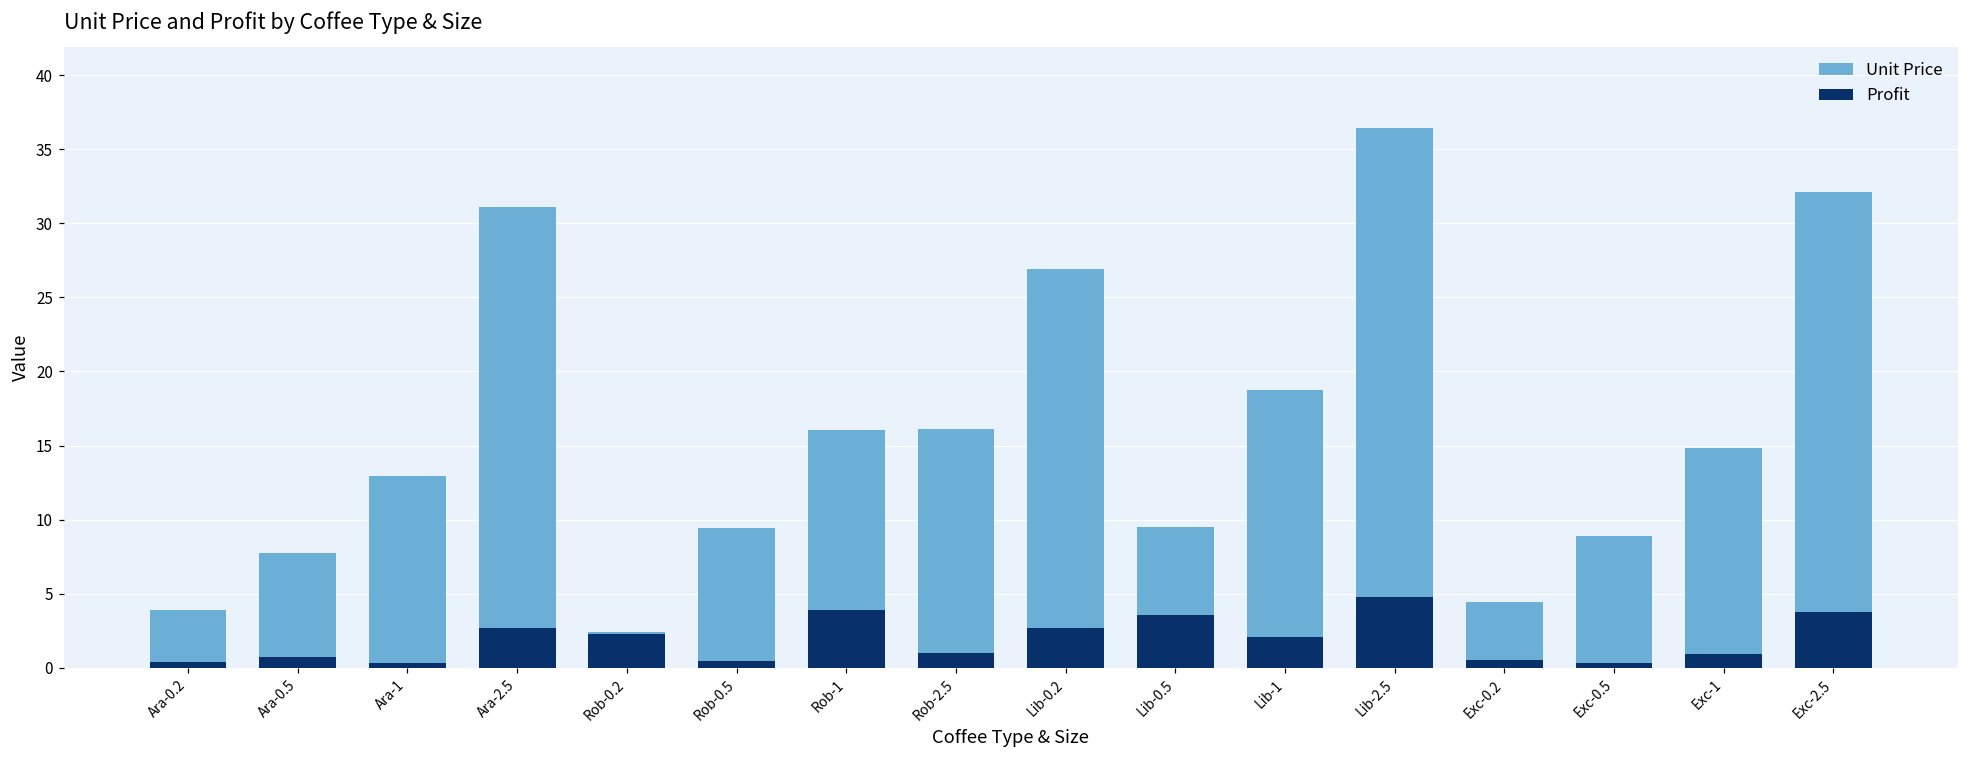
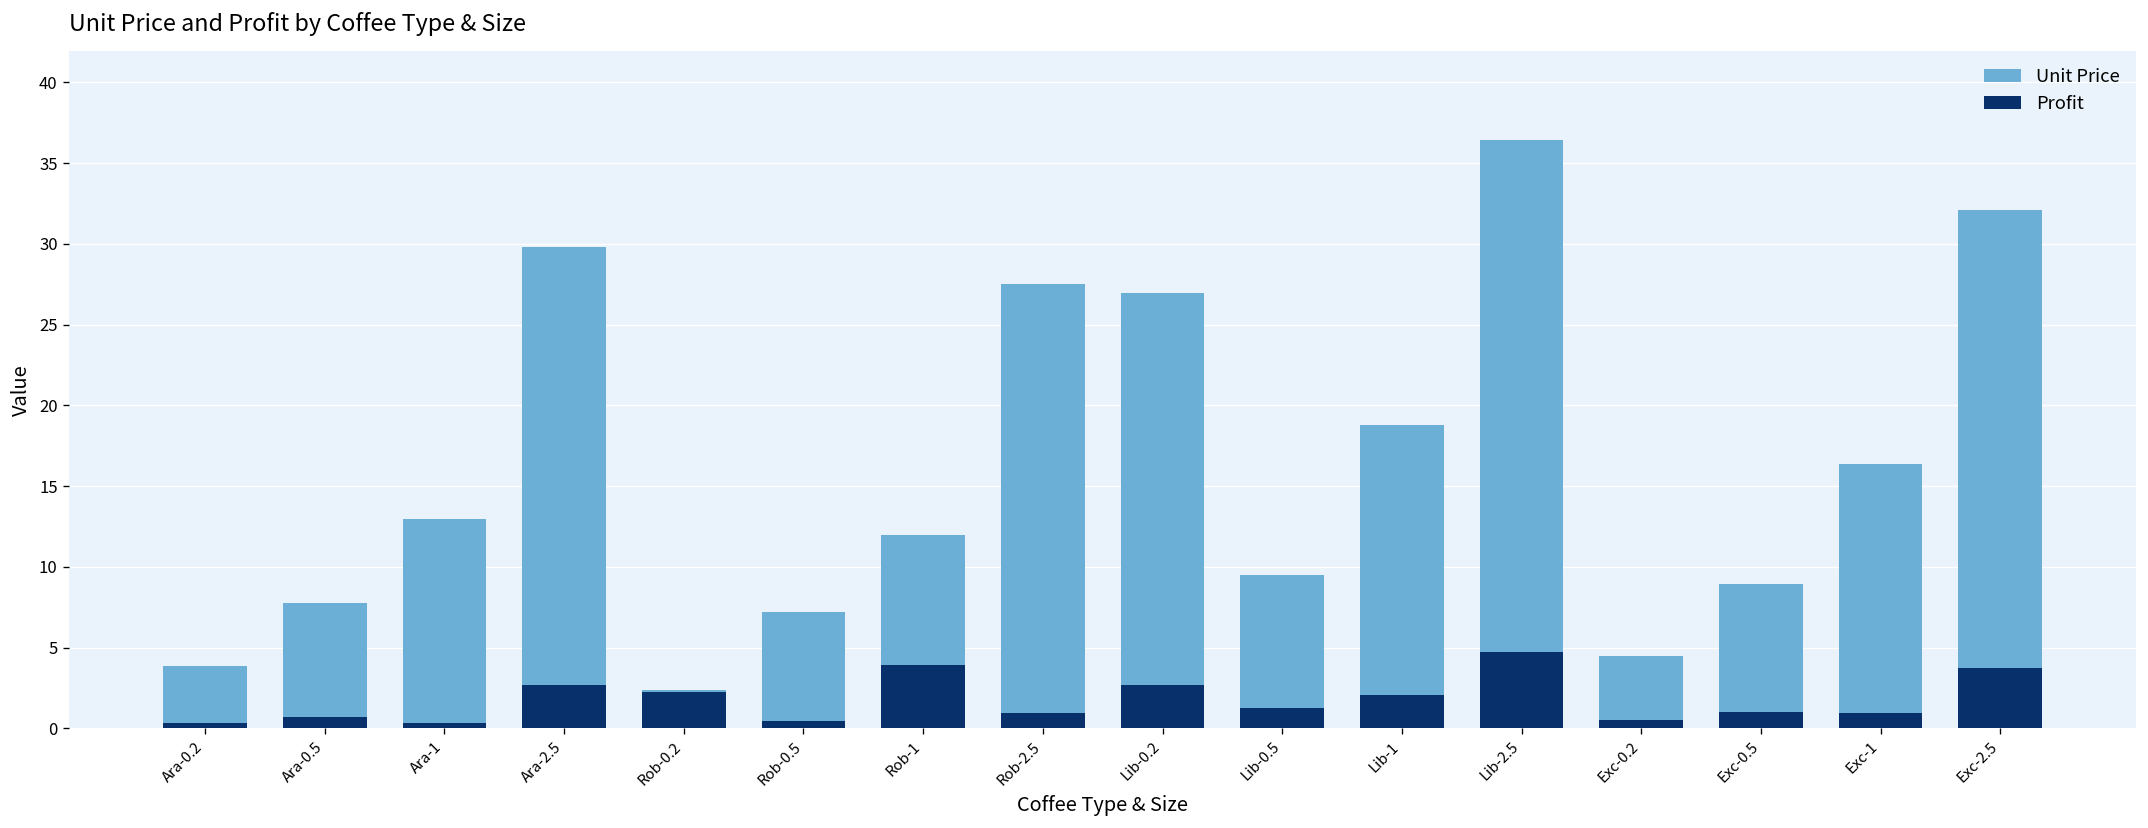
Unit Price, Ara-2.5: 31.1 -> 29.8
Unit Price, Rob-0.5: 9.4 -> 7.2
Unit Price, Rob-1: 16.0 -> 12.0
Unit Price, Rob-2.5: 16.1 -> 27.5
Profit, Lib-0.5: 3.5 -> 1.2
Profit, Exc-0.5: 0.3 -> 1.0
Unit Price, Exc-1: 14.9 -> 16.4
